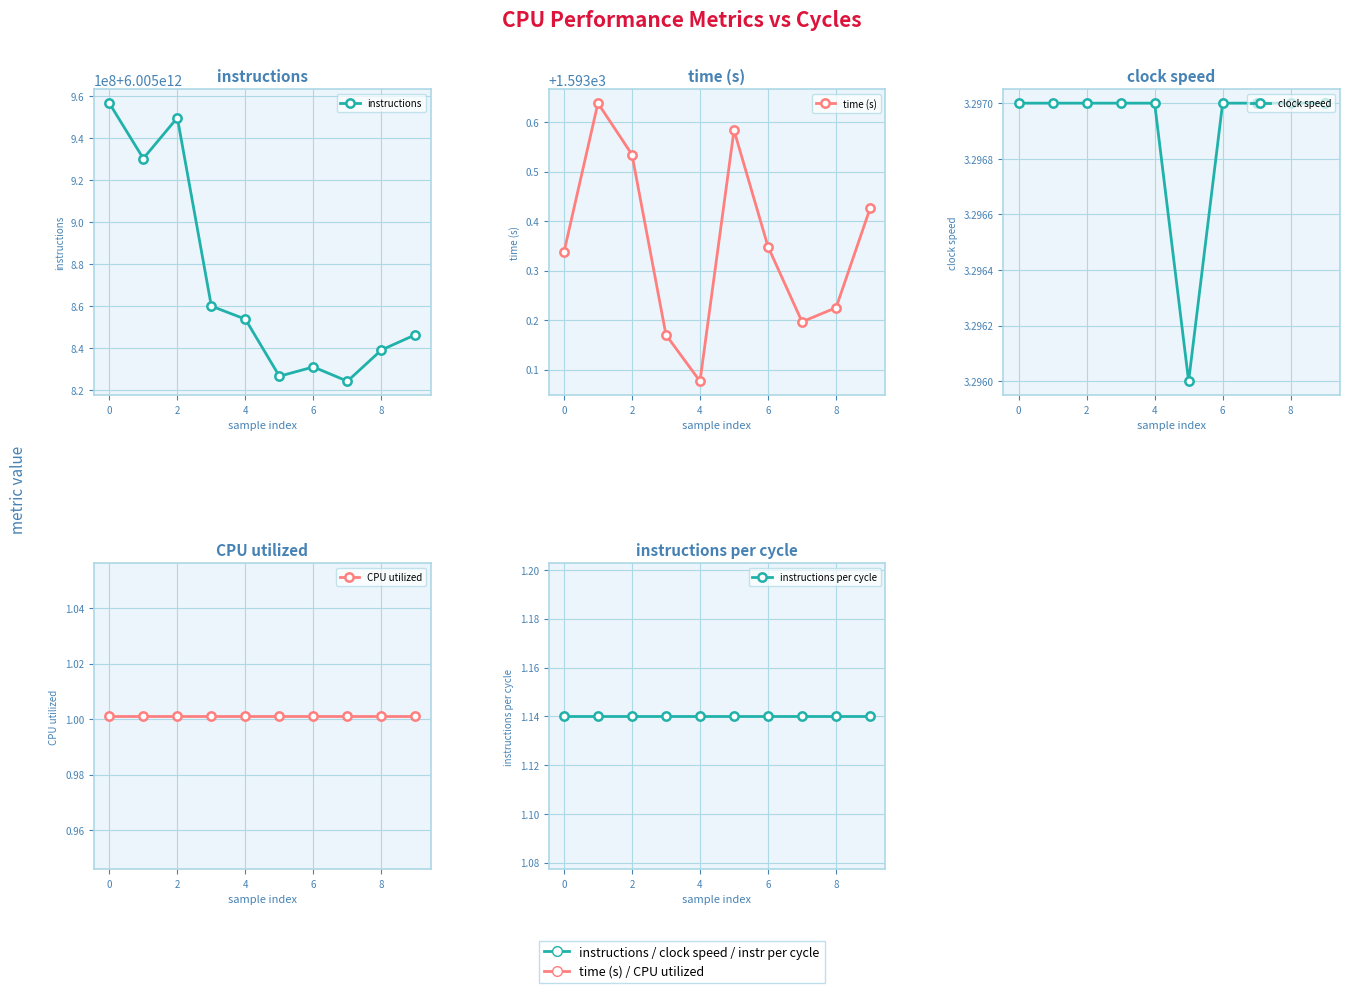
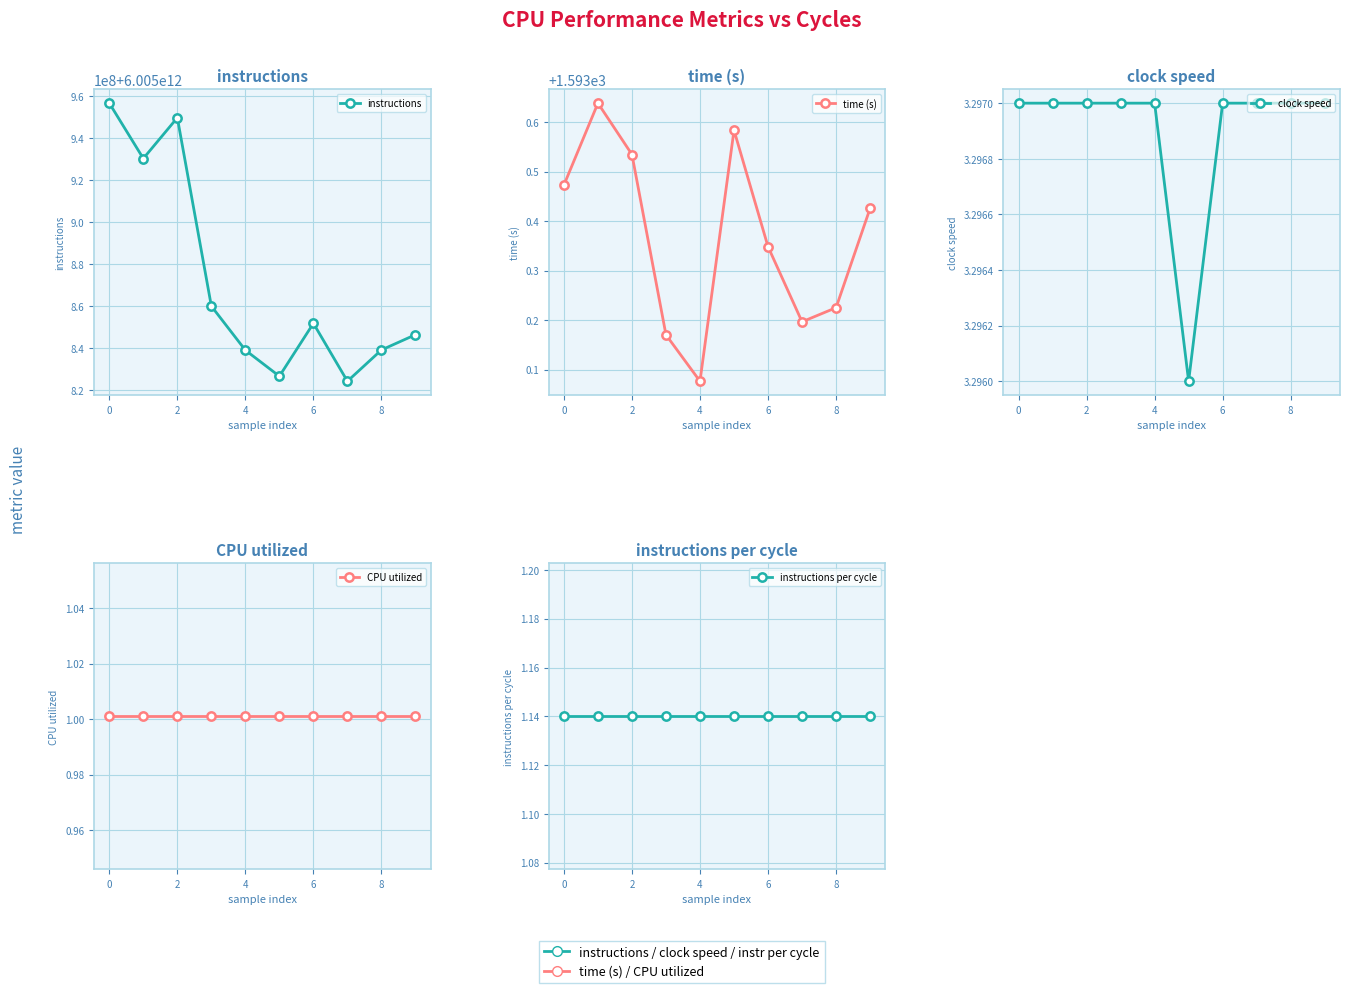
instructions, 4: 6005854000000 -> 6005839000000
instructions, 6: 6005831000000 -> 6005852000000
time (s), 0: 1593.34 -> 1593.47
